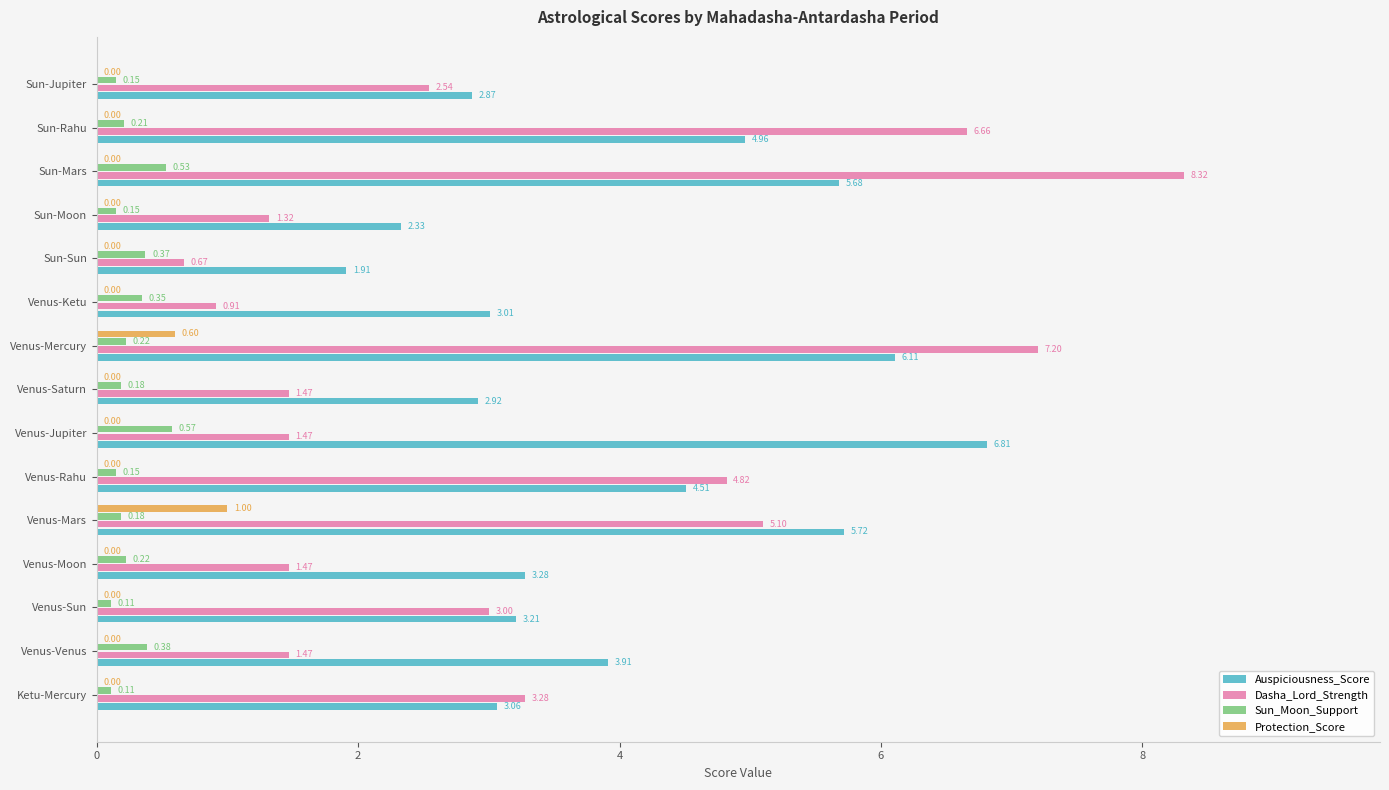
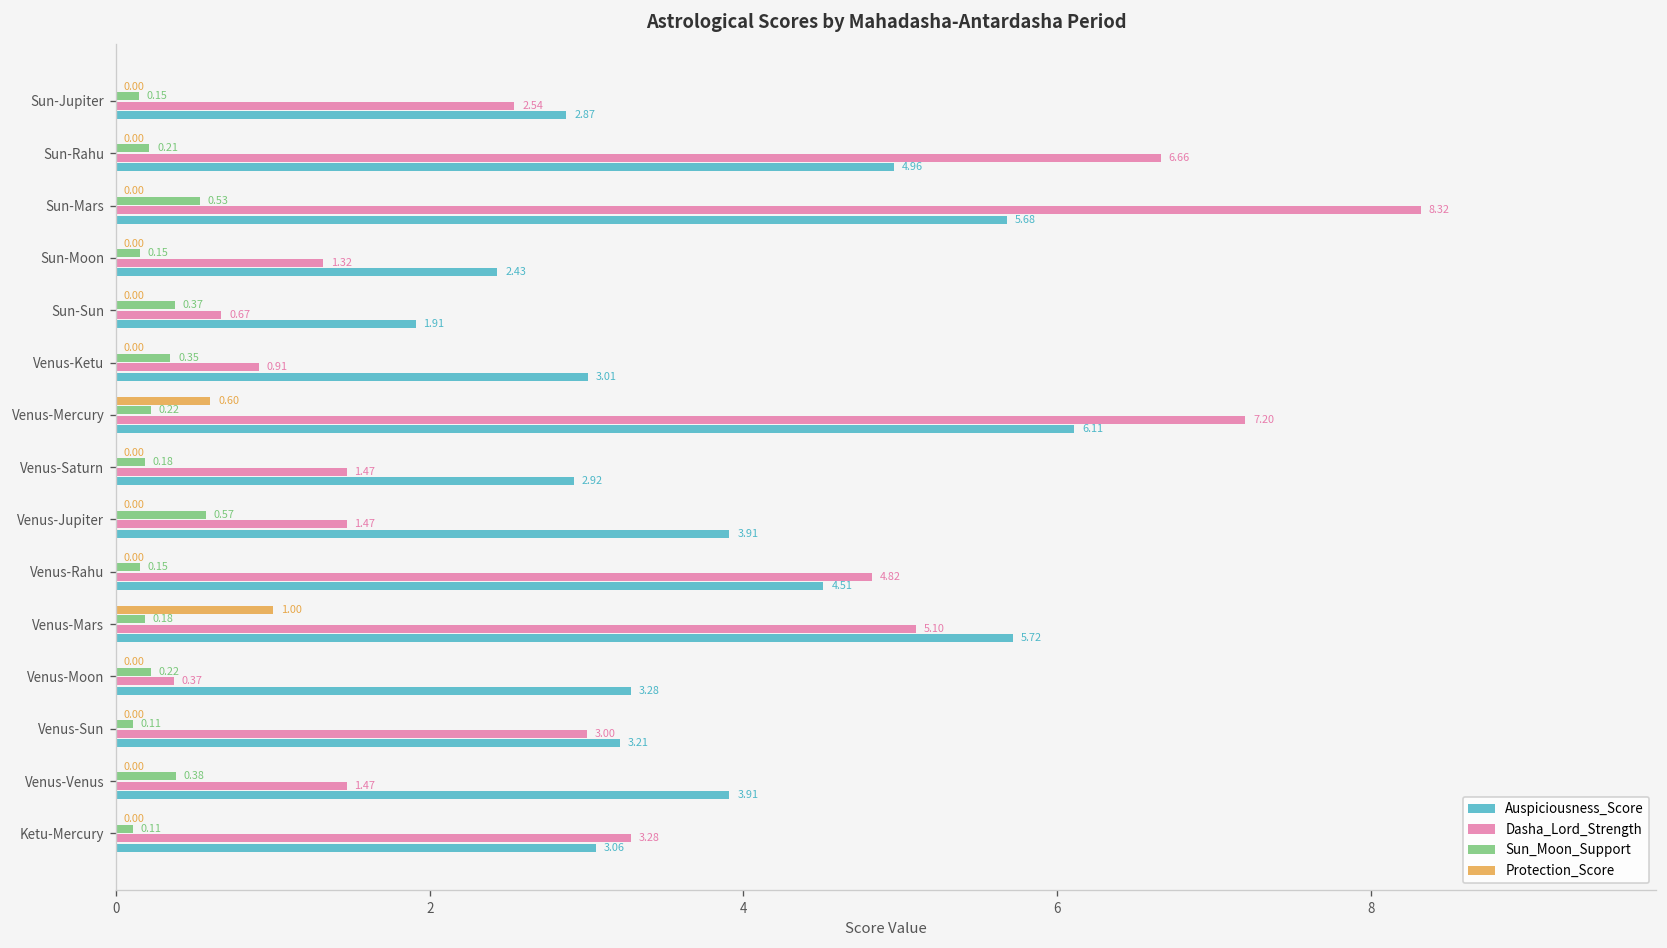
Auspiciousness_Score, Sun-Moon: 2.33 -> 2.43
Auspiciousness_Score, Venus-Jupiter: 6.81 -> 3.91
Dasha_Lord_Strength, Venus-Moon: 1.47 -> 0.37
